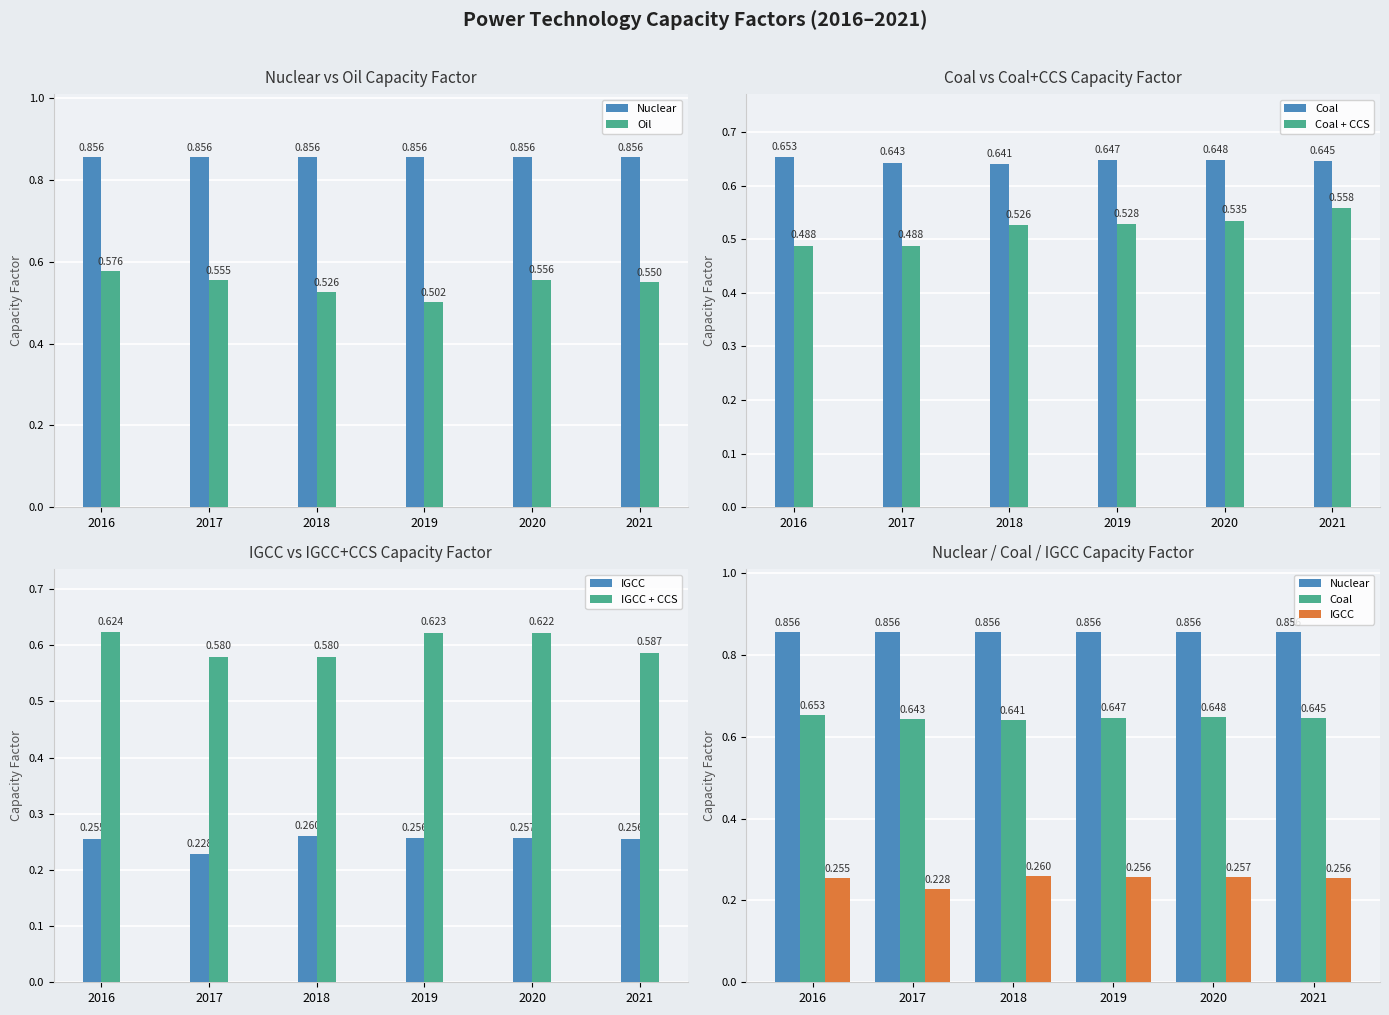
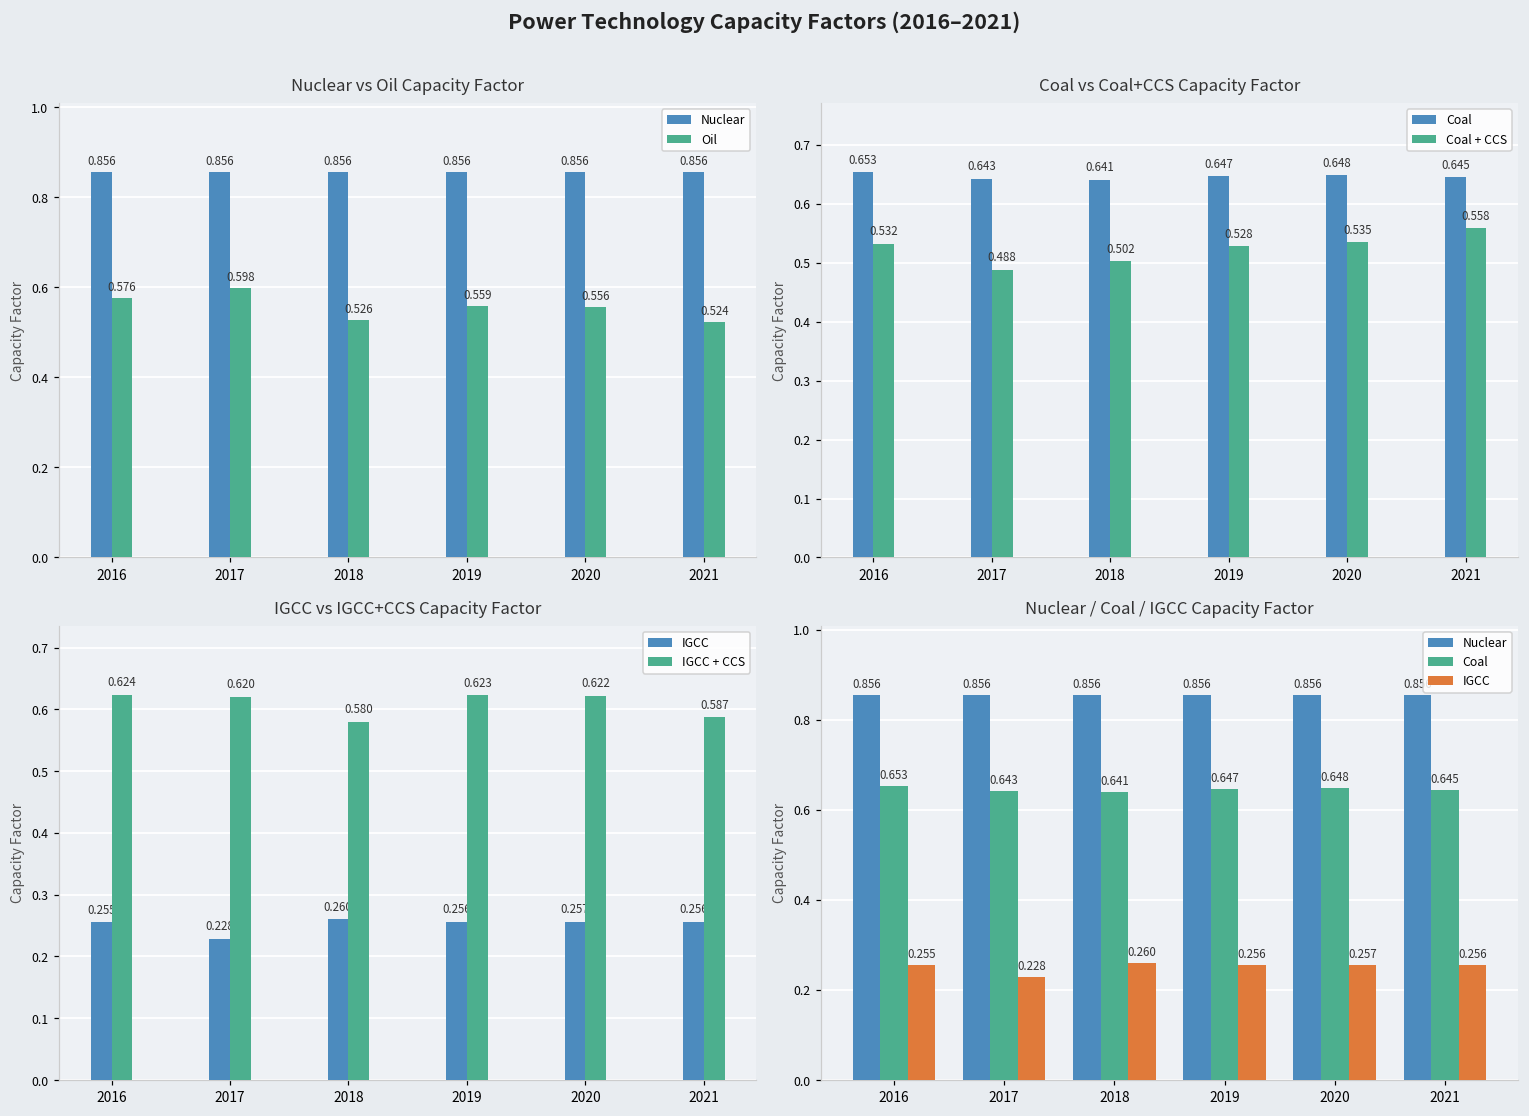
Nuclear vs Oil Capacity Factor, Oil, 2017: 0.555 -> 0.598
Nuclear vs Oil Capacity Factor, Oil, 2019: 0.502 -> 0.559
Nuclear vs Oil Capacity Factor, Oil, 2021: 0.550 -> 0.524
Coal vs Coal+CCS Capacity Factor, Coal + CCS, 2016: 0.488 -> 0.532
Coal vs Coal+CCS Capacity Factor, Coal + CCS, 2018: 0.526 -> 0.502
IGCC vs IGCC+CCS Capacity Factor, IGCC + CCS, 2017: 0.580 -> 0.620
